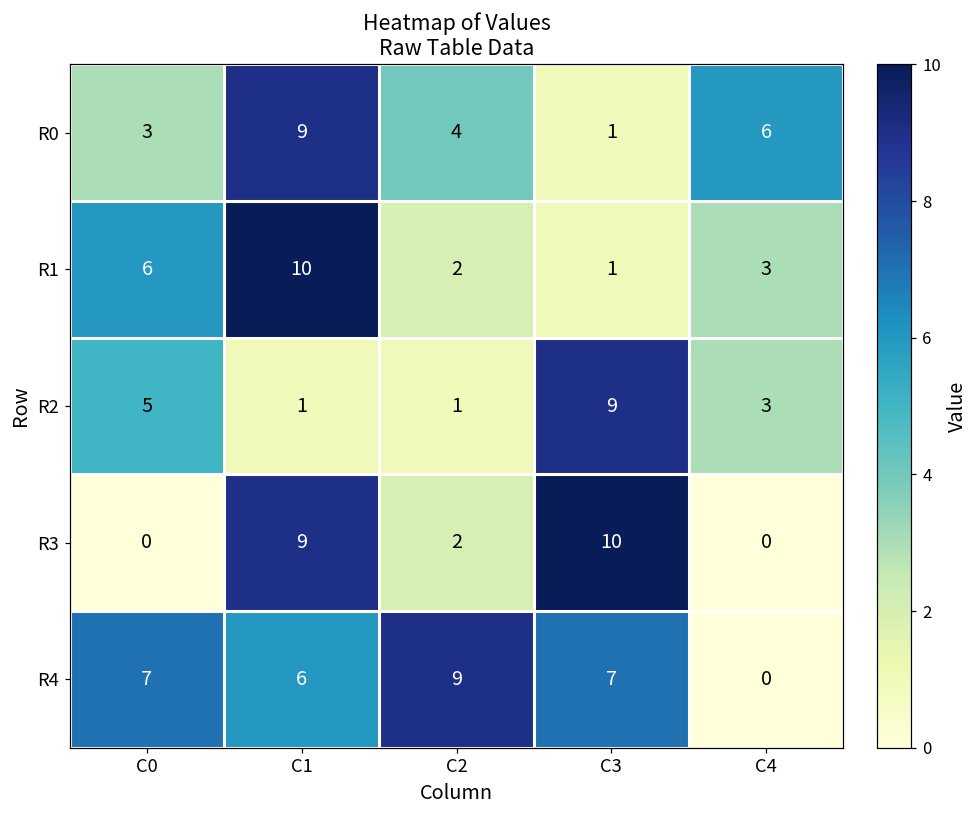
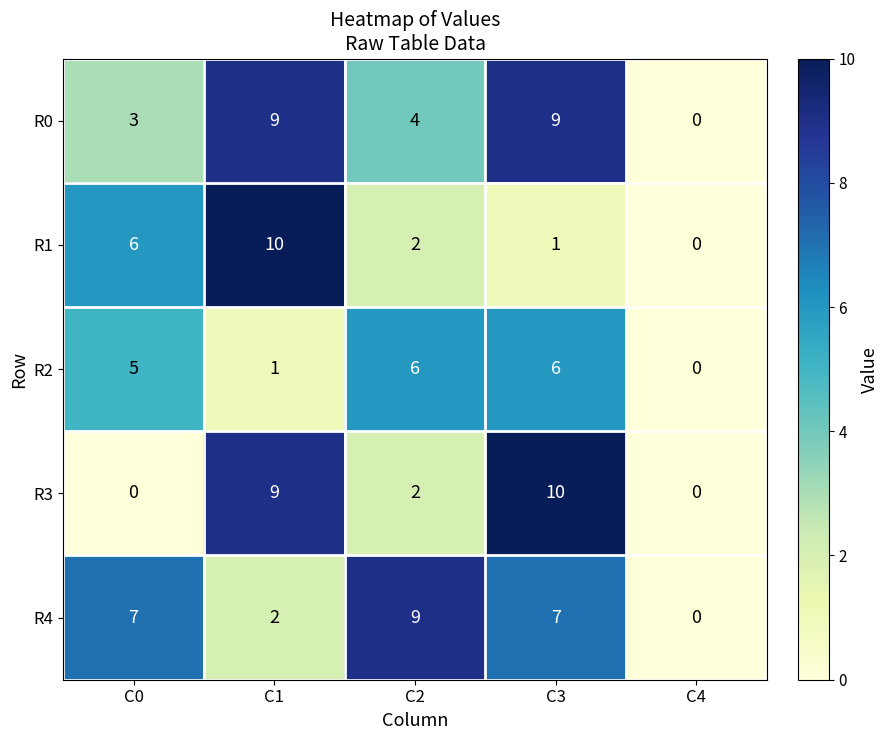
R0, C3: 1 -> 9
R0, C4: 6 -> 0
R1, C4: 3 -> 0
R2, C2: 1 -> 6
R2, C3: 9 -> 6
R2, C4: 3 -> 0
R4, C1: 6 -> 2
